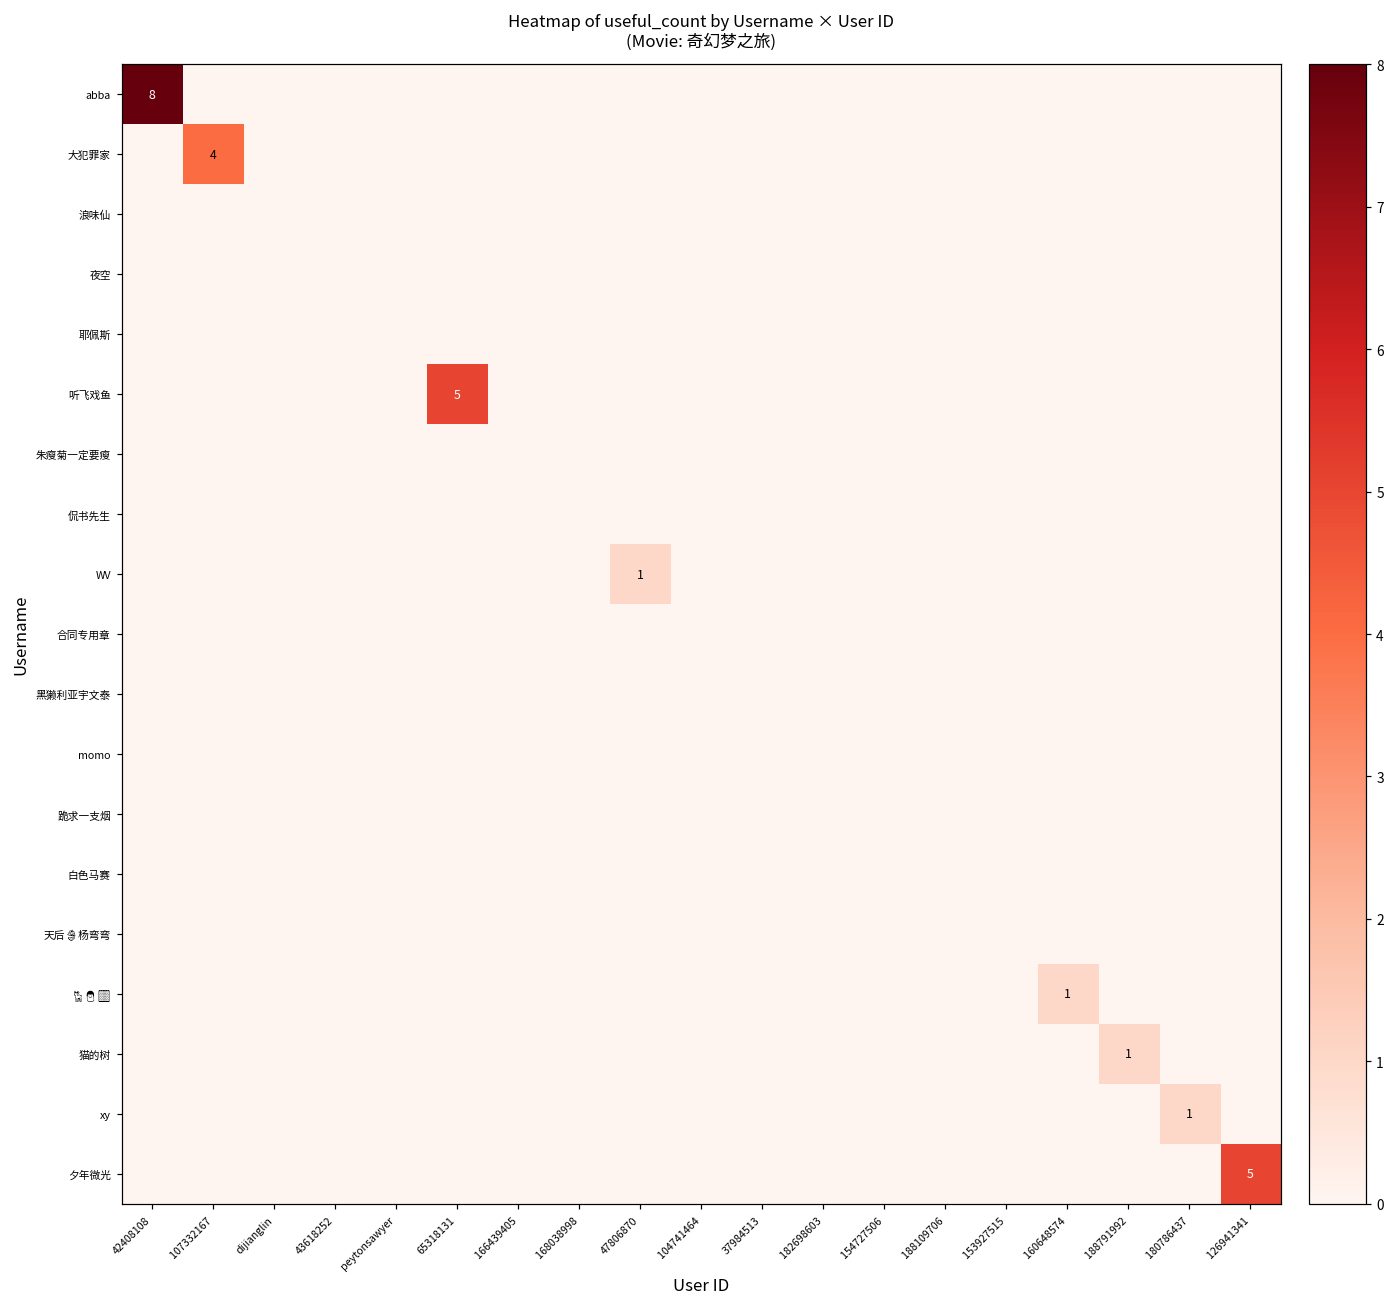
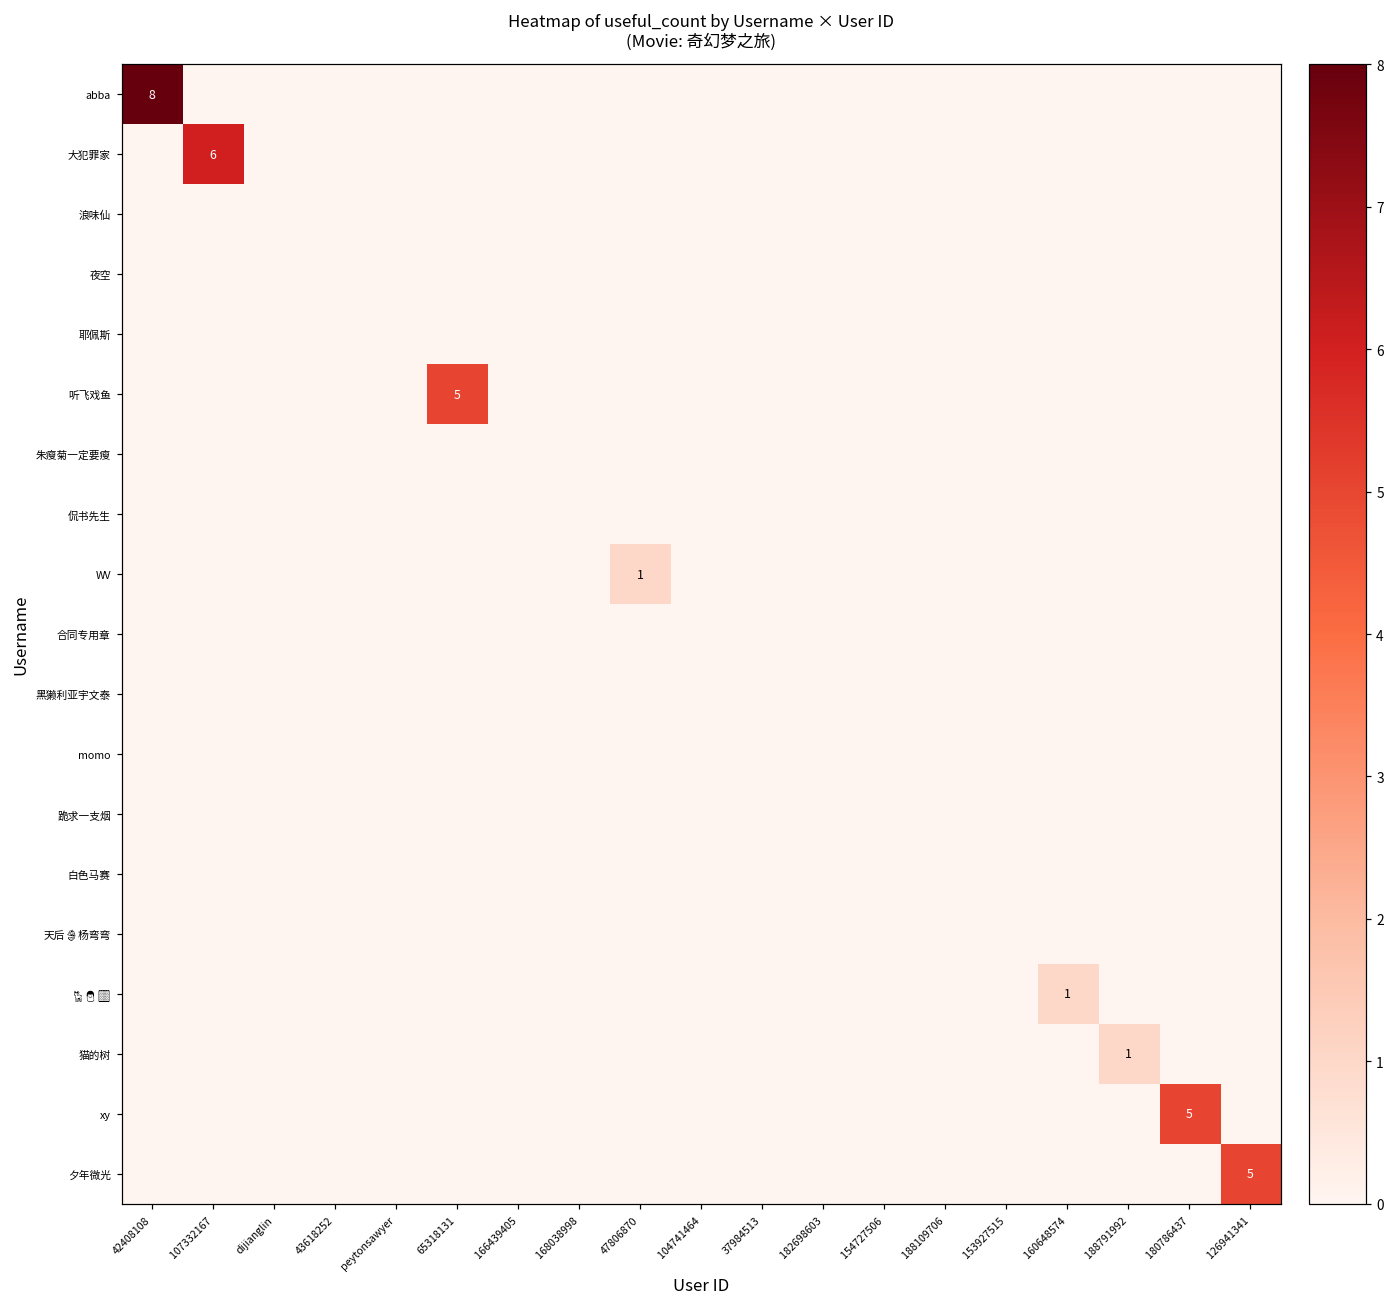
大犯罪家, 107332167: 4 -> 6
xy, 180786437: 1 -> 5
